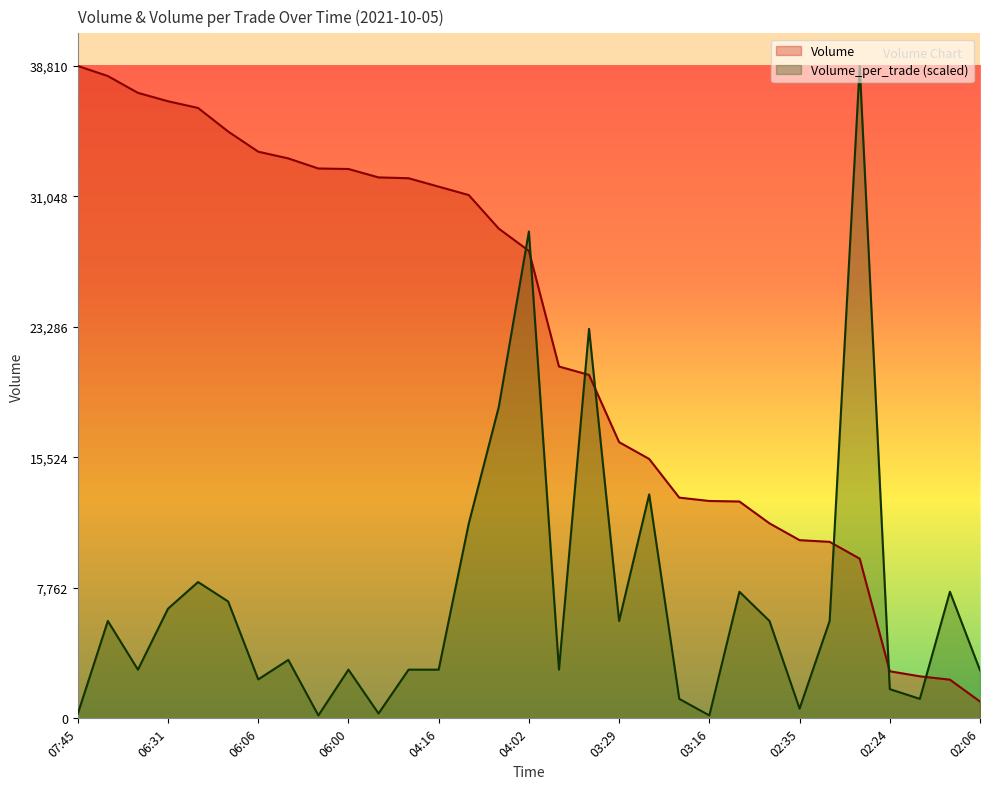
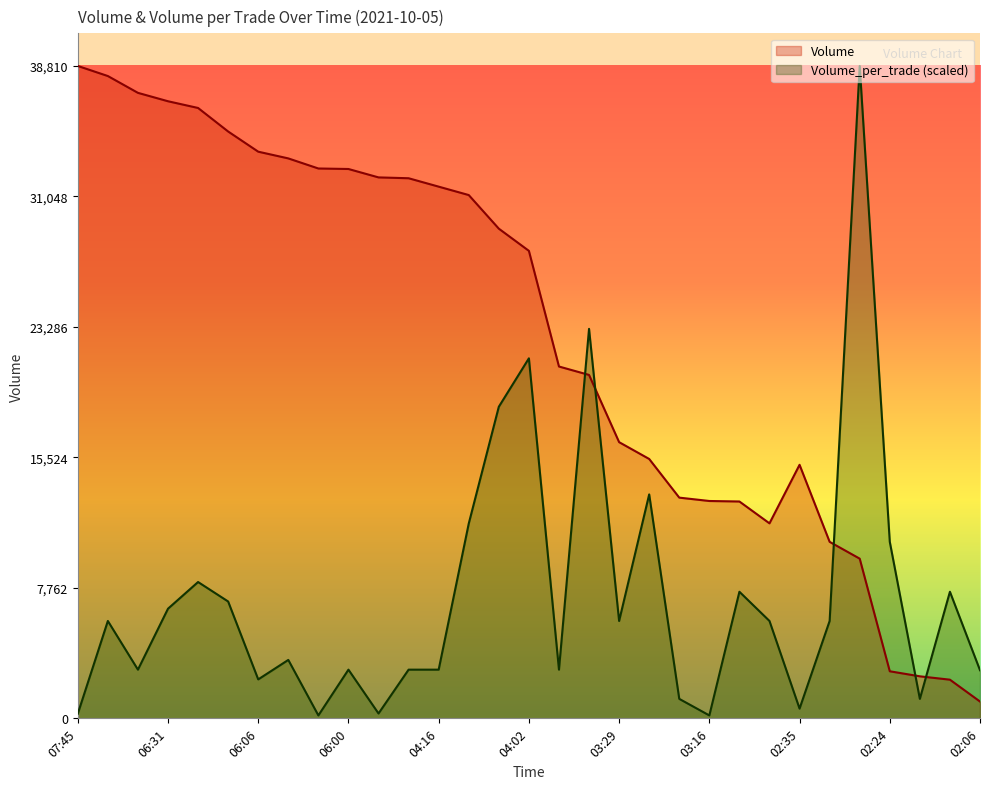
Volume_per_trade (scaled), 04:02: 29,000 -> 21,400
Volume, 02:35: 10,600 -> 15,100
Volume_per_trade (scaled), 02:24: 1,700 -> 10,500
